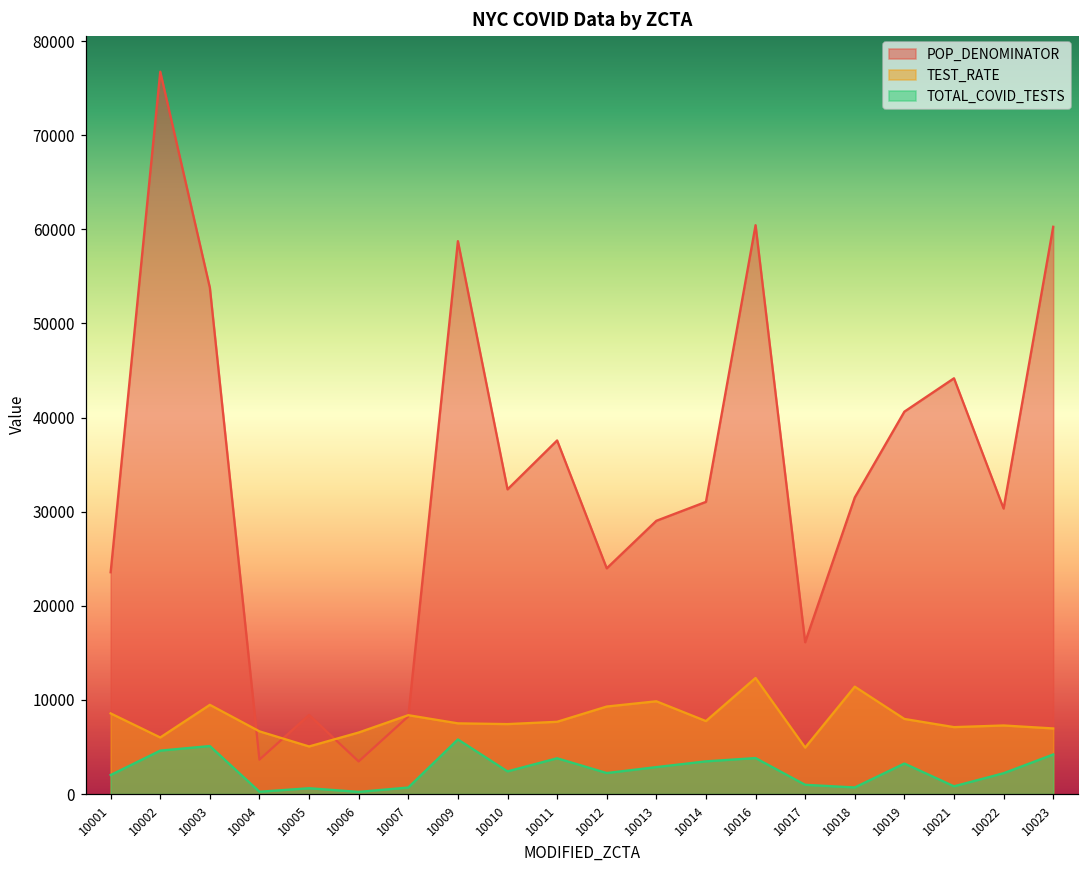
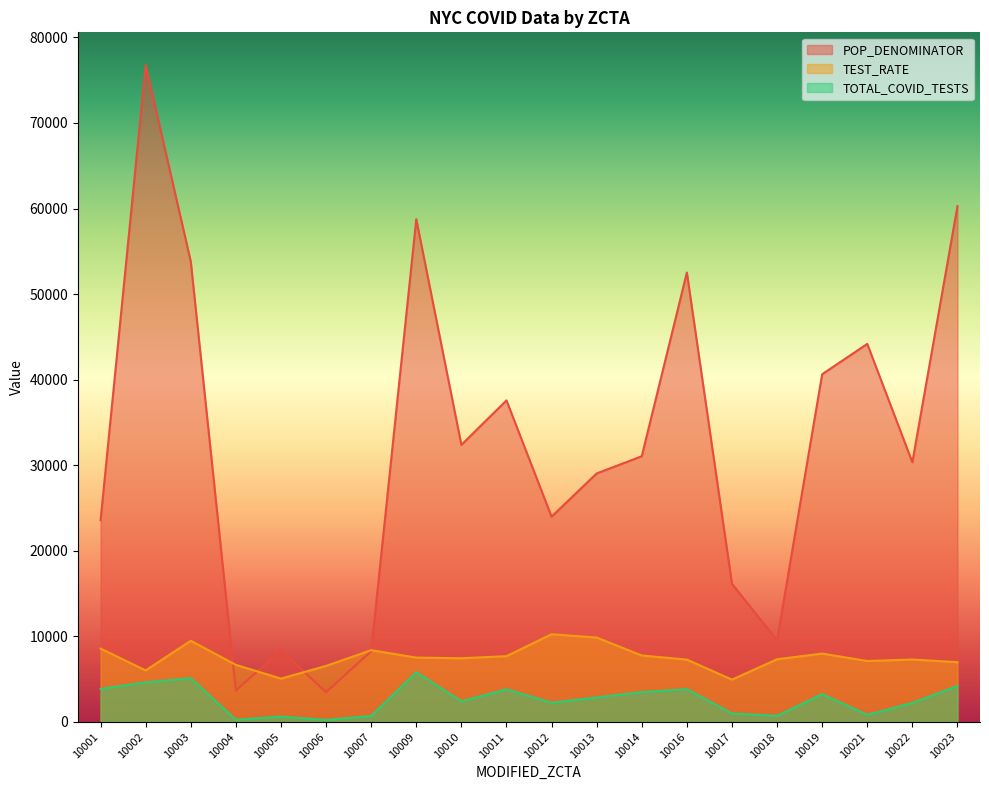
TOTAL_COVID_TESTS, 10001: 2000 -> 4000
TEST_RATE, 10012: 9000 -> 10000
POP_DENOMINATOR, 10016: 60000 -> 53000
TEST_RATE, 10016: 12000 -> 7000
POP_DENOMINATOR, 10018: 32000 -> 10000
TEST_RATE, 10018: 11000 -> 7000
